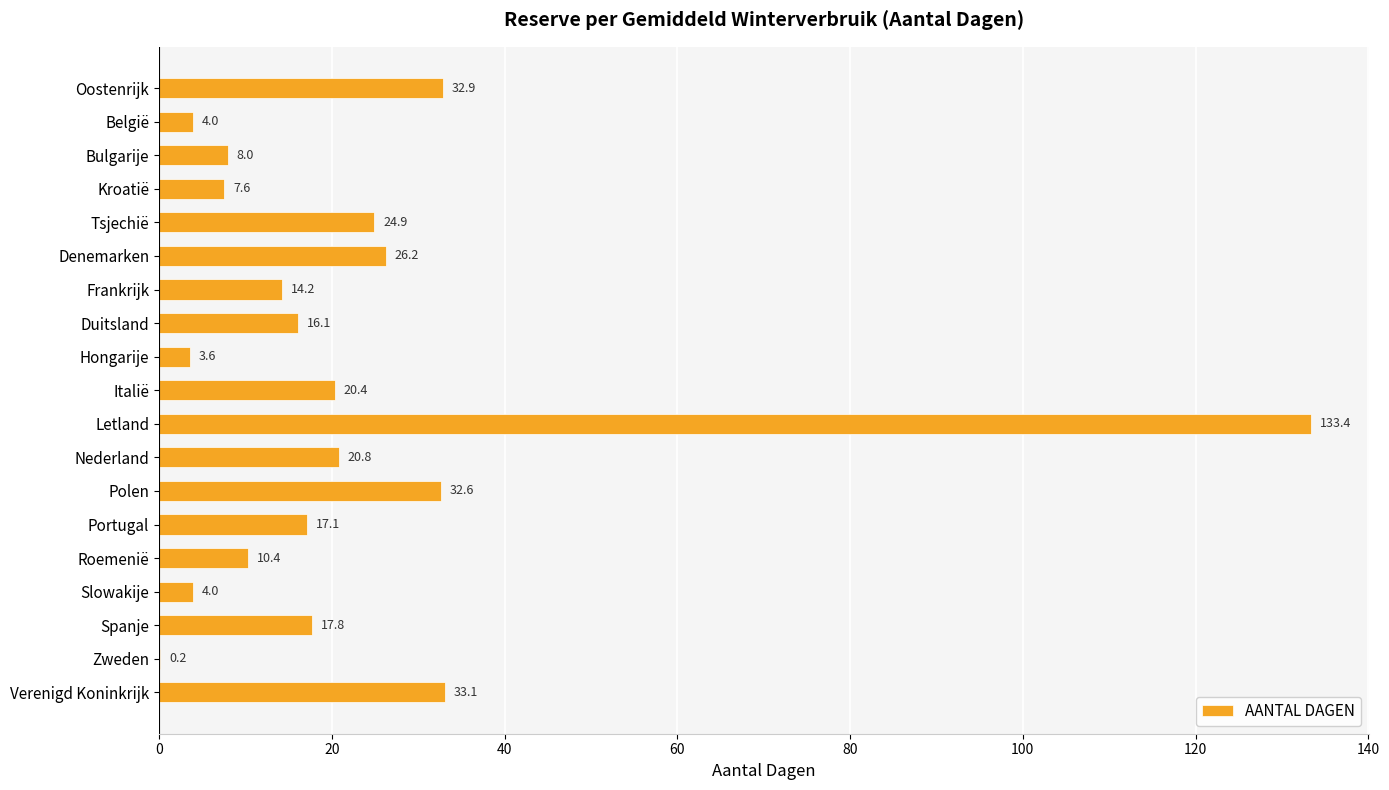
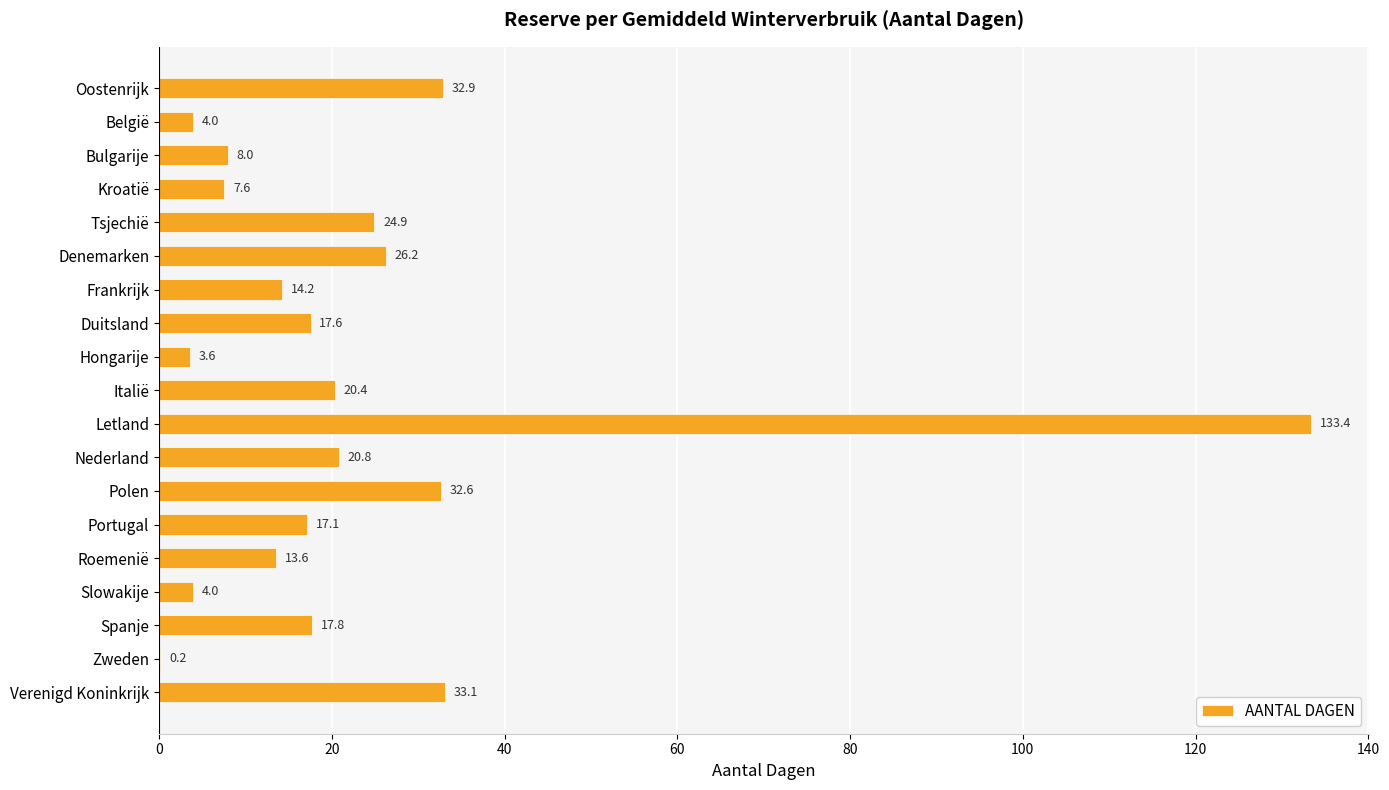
Duitsland: 16.1 -> 17.6
Roemenië: 10.4 -> 13.6
